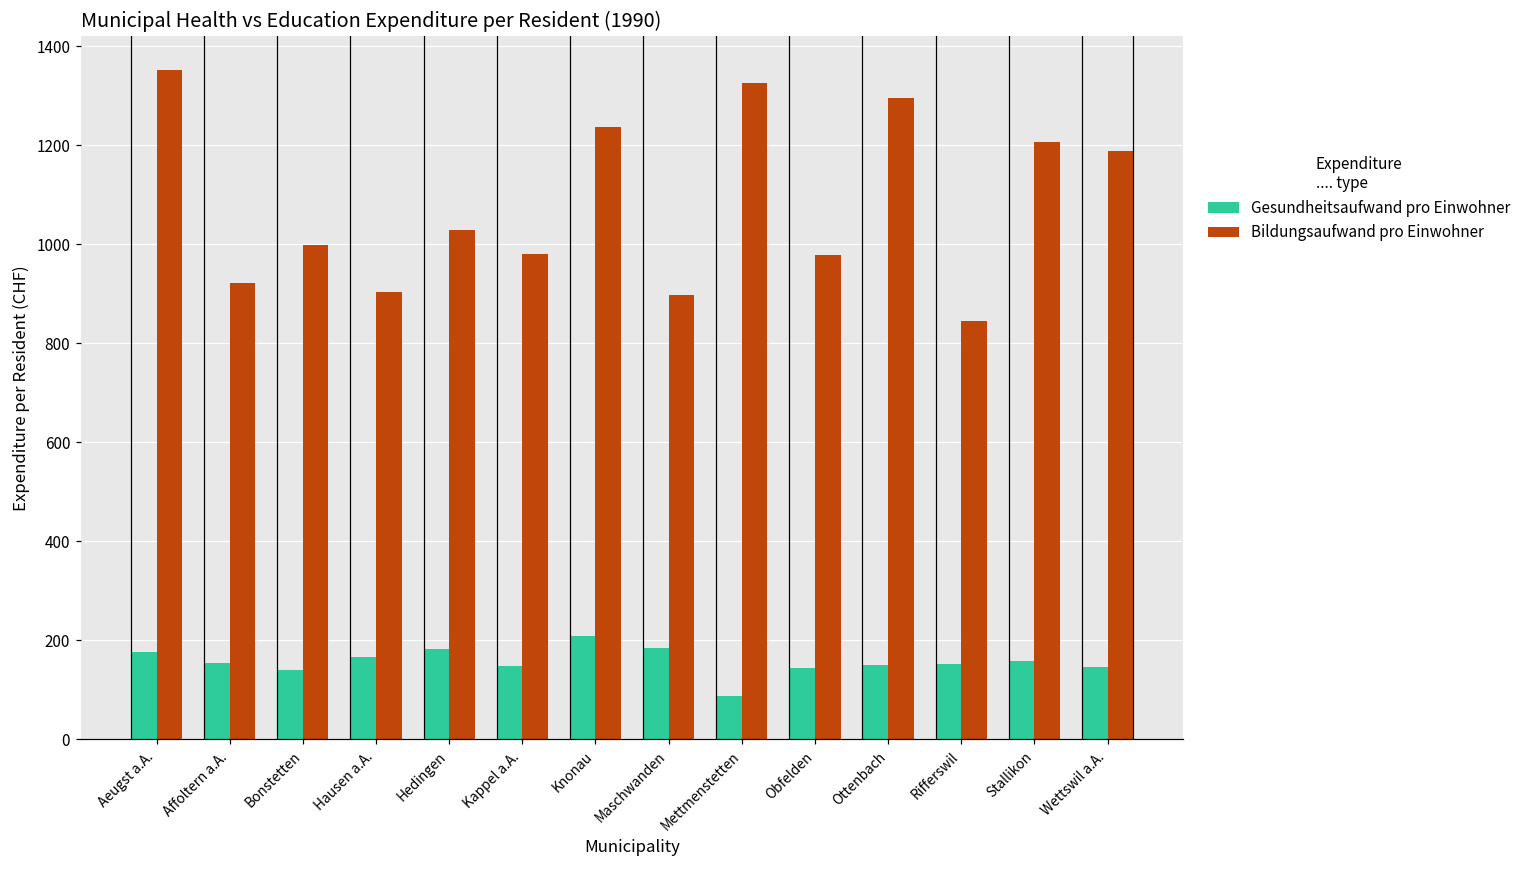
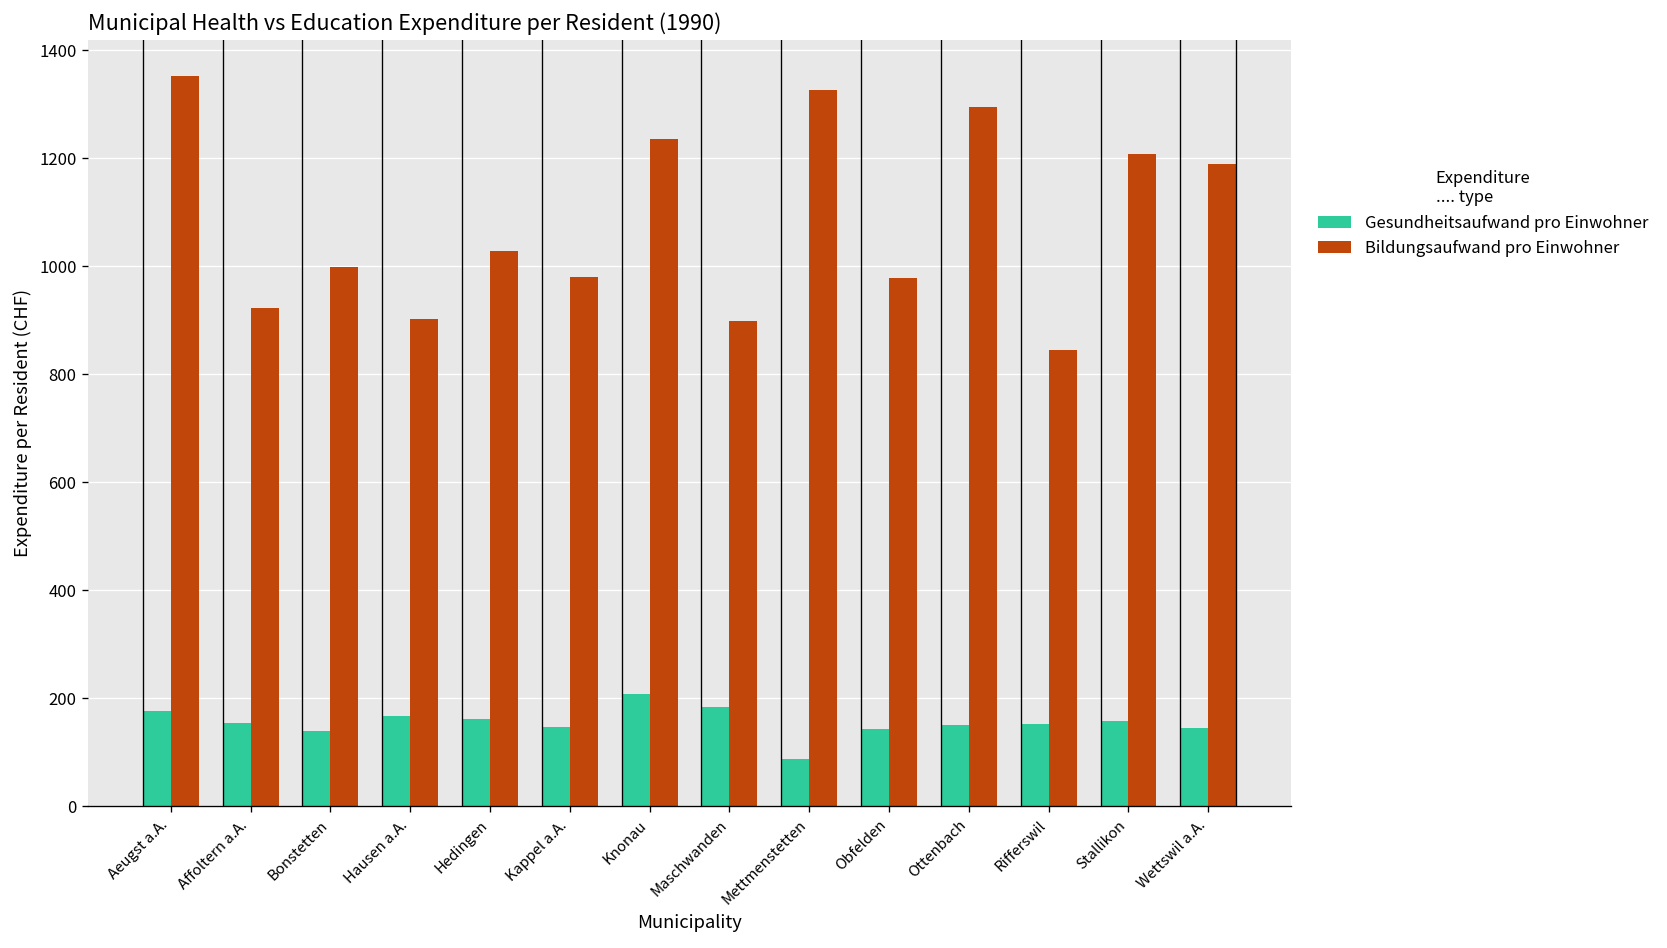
Gesundheitsaufwand pro Einwohner, Hedingen: 180 -> 160
